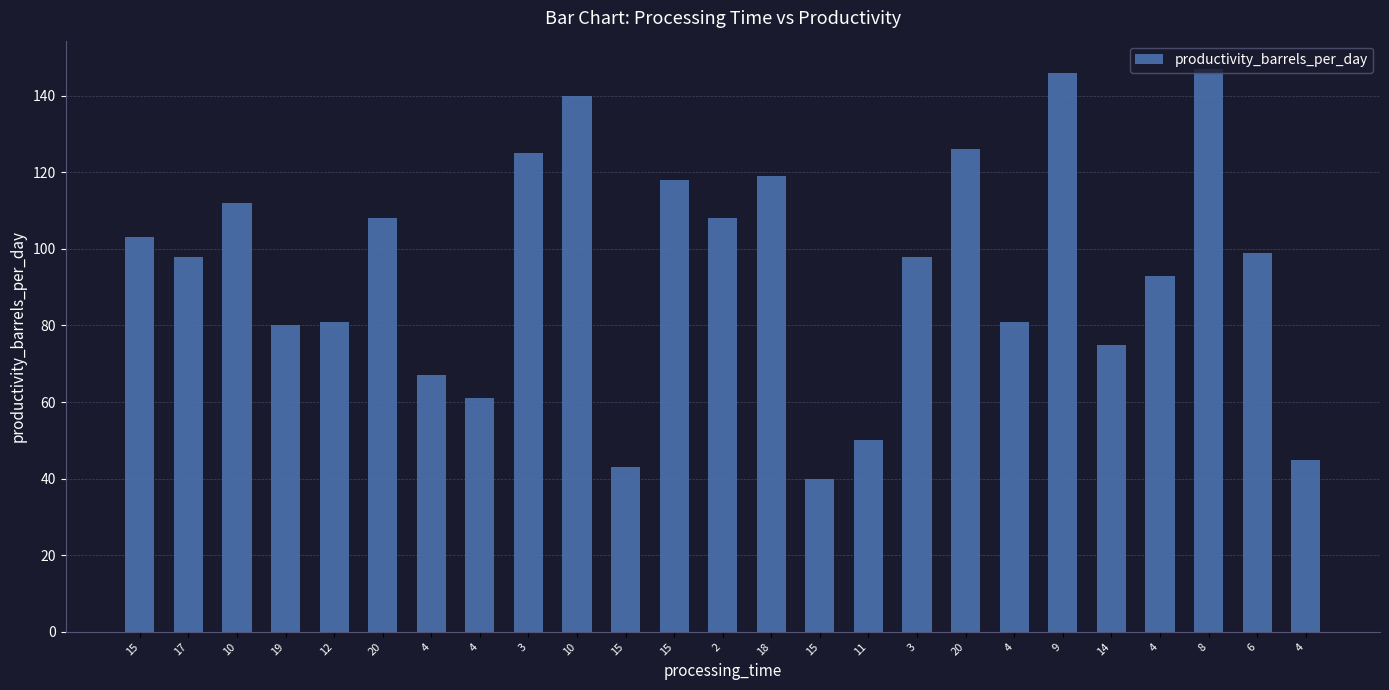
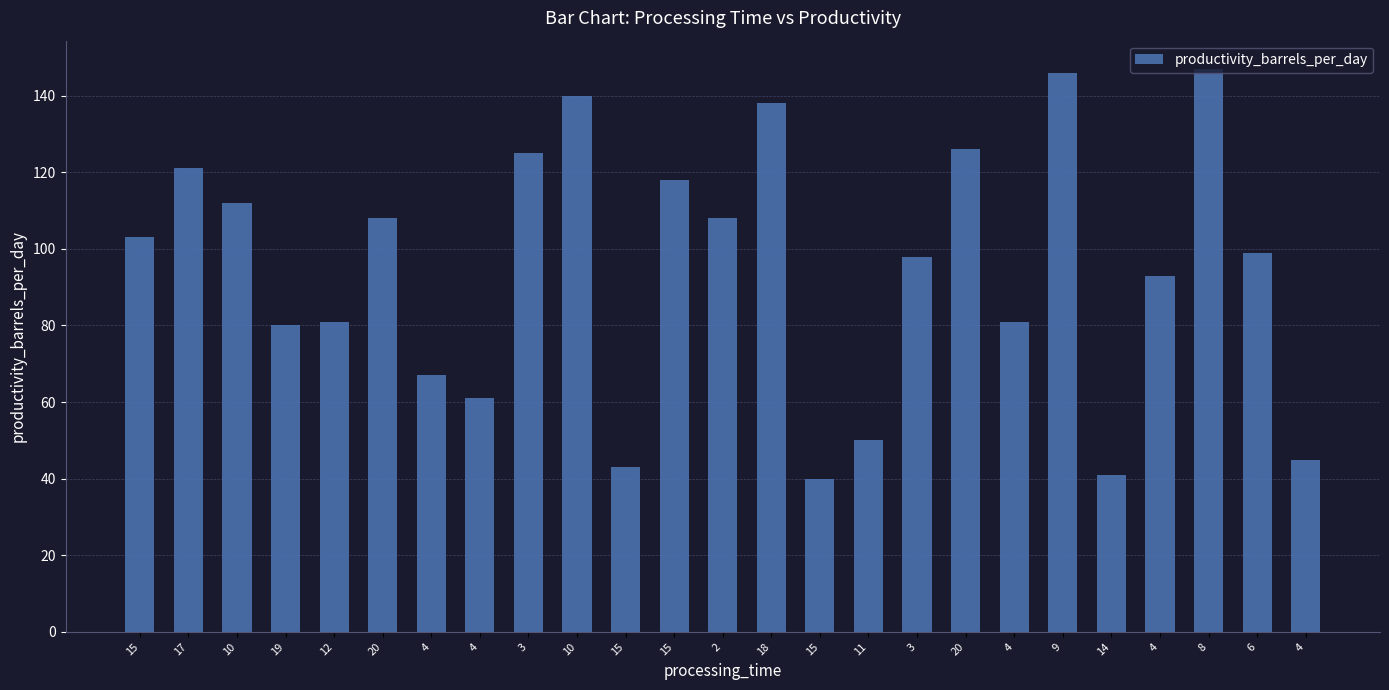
17: 98 -> 121
18: 119 -> 138
14: 75 -> 41
